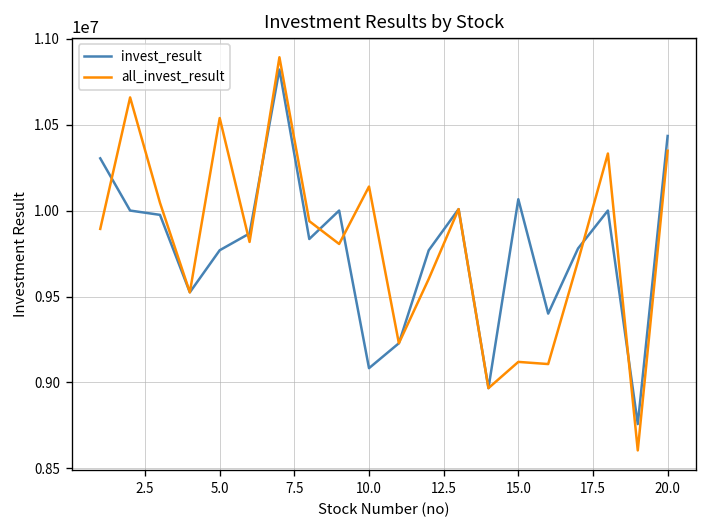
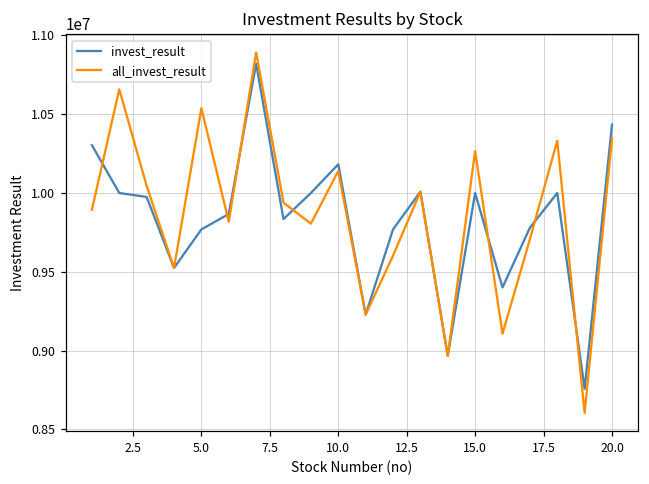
invest_result, 10.0: 9080000 -> 10180000
invest_result, 15.0: 10070000 -> 10000000
all_invest_result, 15.0: 9120000 -> 10270000
